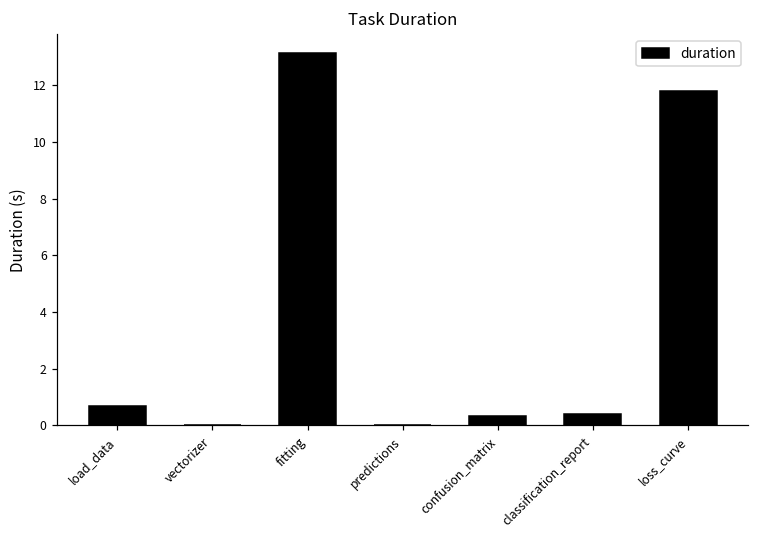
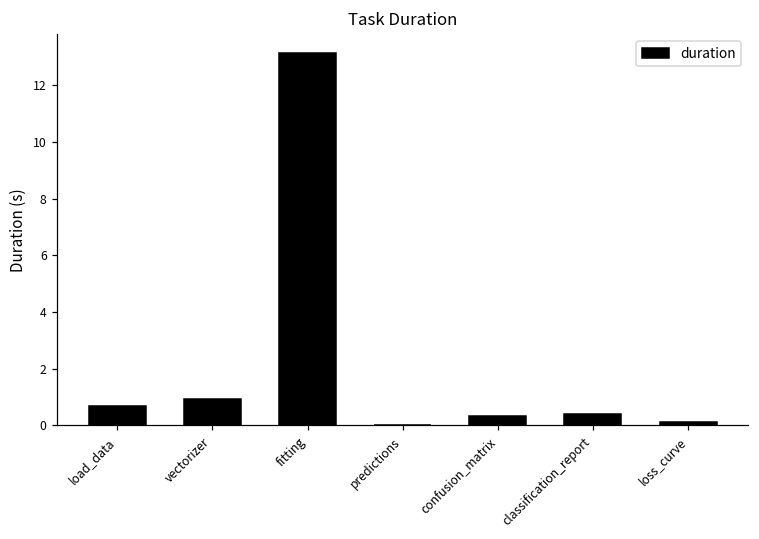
vectorizer: 0.0 -> 0.9
loss_curve: 11.8 -> 0.1
